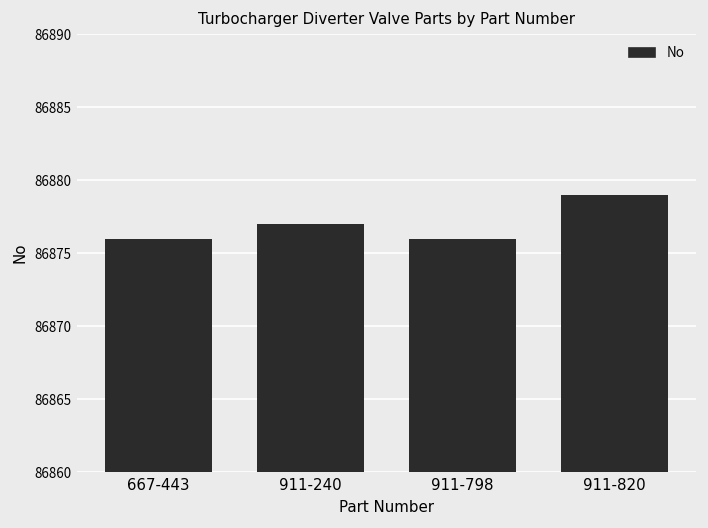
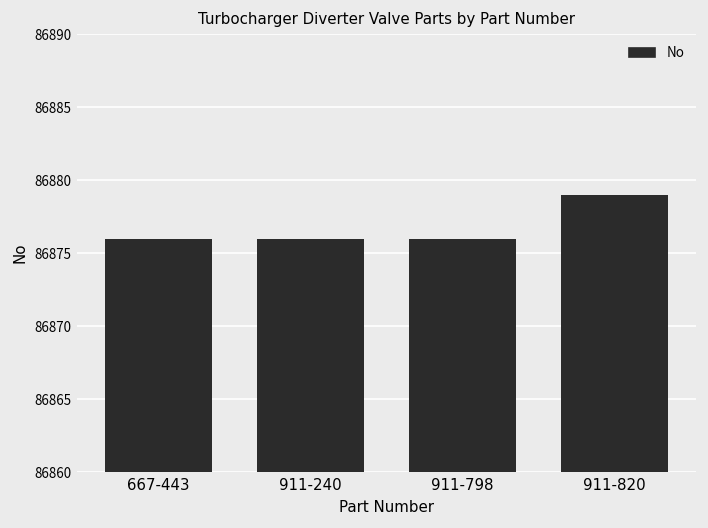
911-240: 86877 -> 86876
